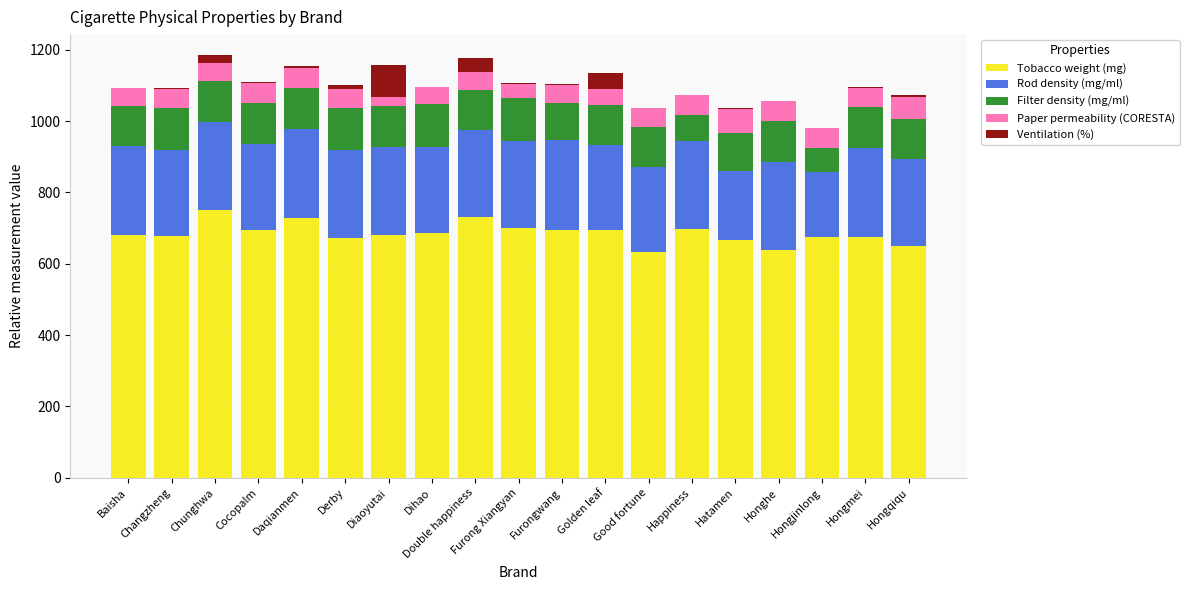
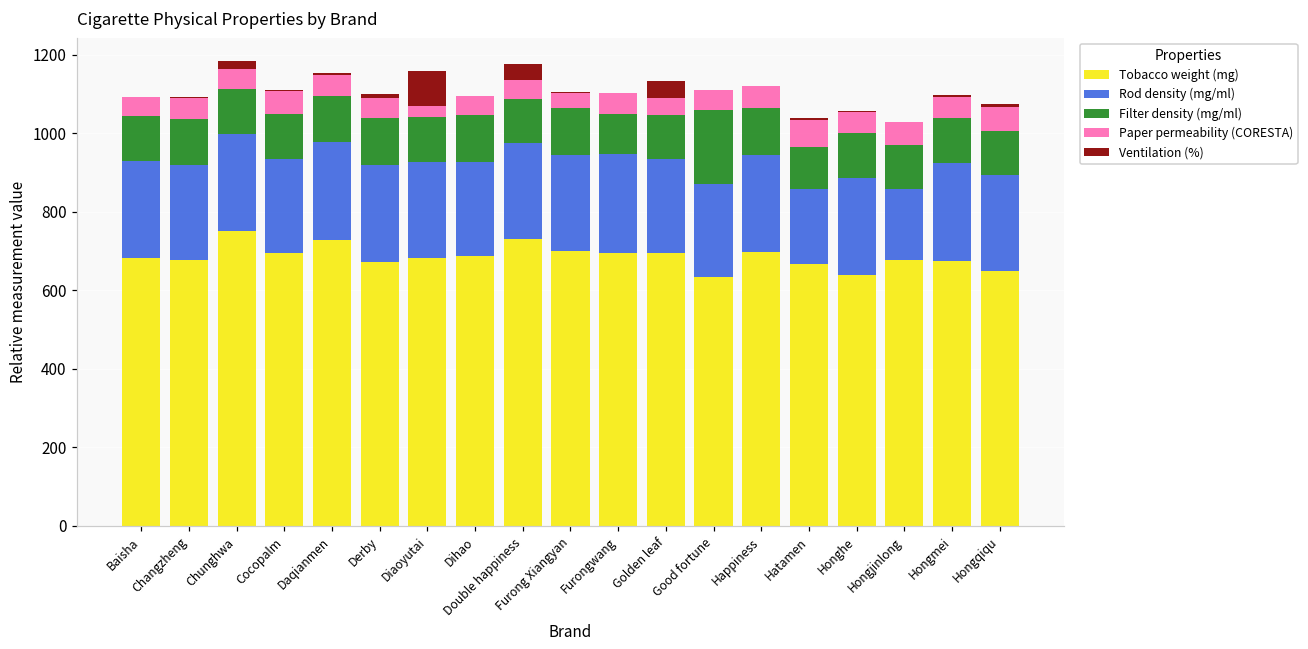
Filter density (mg/ml), Good fortune: 110 -> 190
Filter density (mg/ml), Happiness: 70 -> 120
Filter density (mg/ml), Hongjinlong: 70 -> 110
